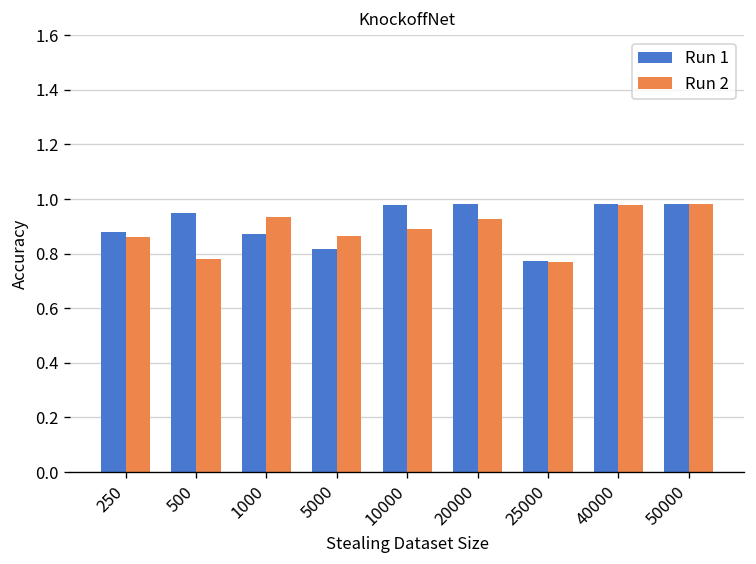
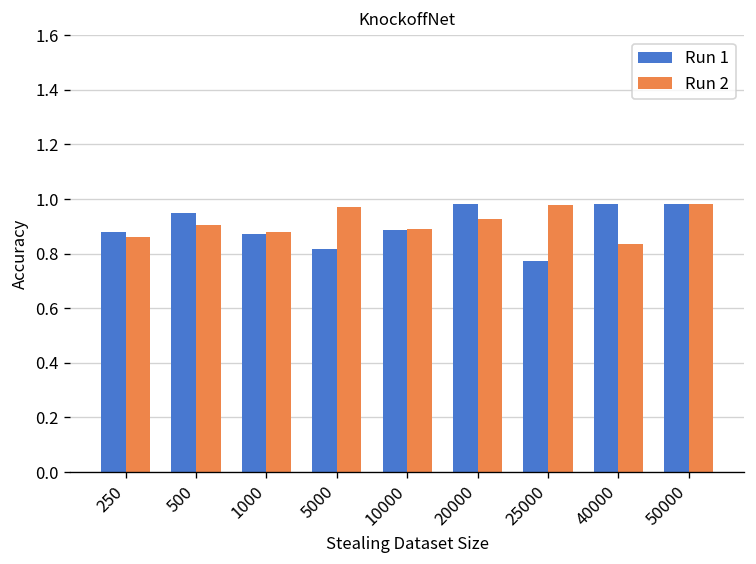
Run 2, 500: 0.78 -> 0.91
Run 2, 1000: 0.93 -> 0.88
Run 2, 5000: 0.86 -> 0.97
Run 1, 10000: 0.98 -> 0.89
Run 2, 25000: 0.77 -> 0.98
Run 2, 40000: 0.98 -> 0.83
